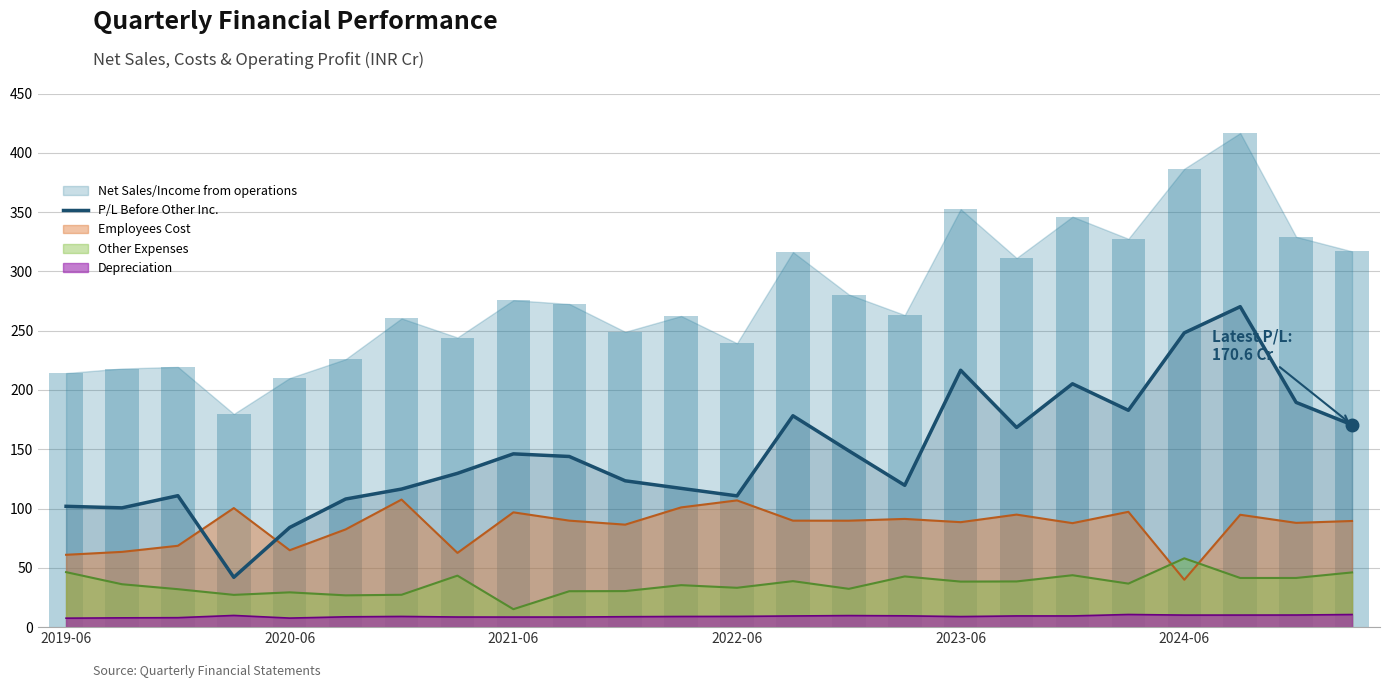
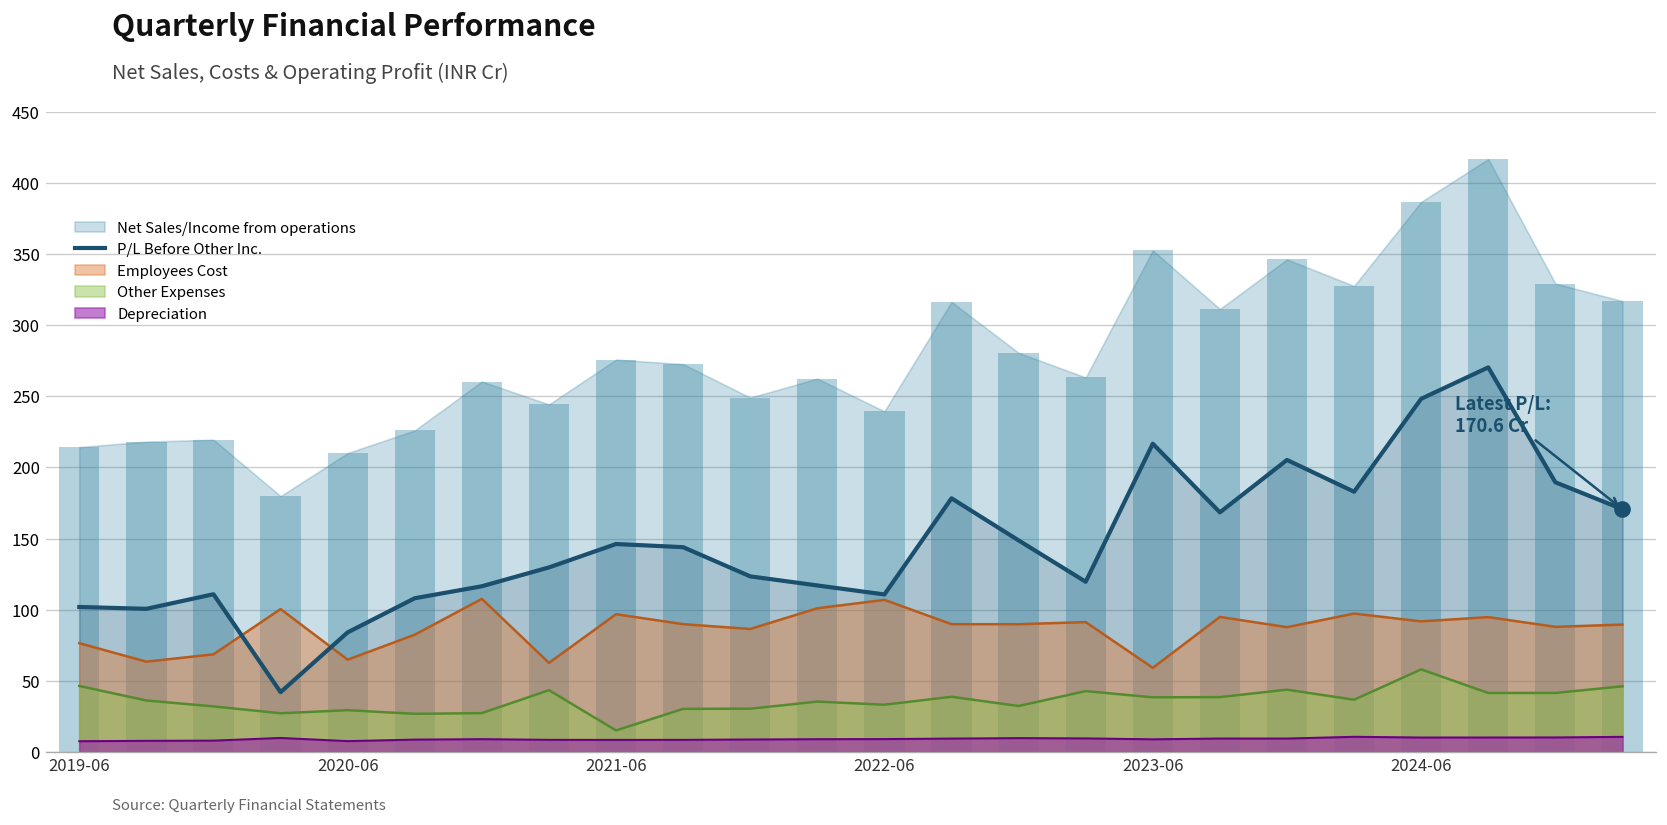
Employees Cost, 2019-06: 61 -> 76
Employees Cost, 2023-06: 89 -> 59
Employees Cost, 2024-06: 40 -> 92
